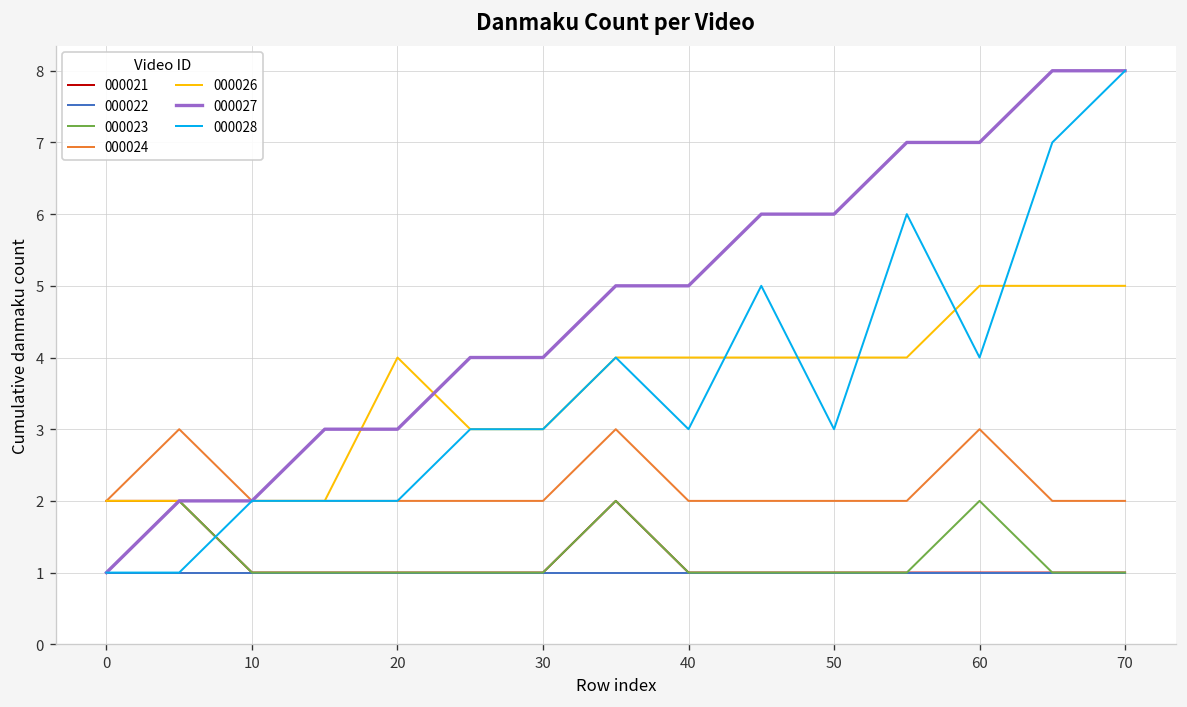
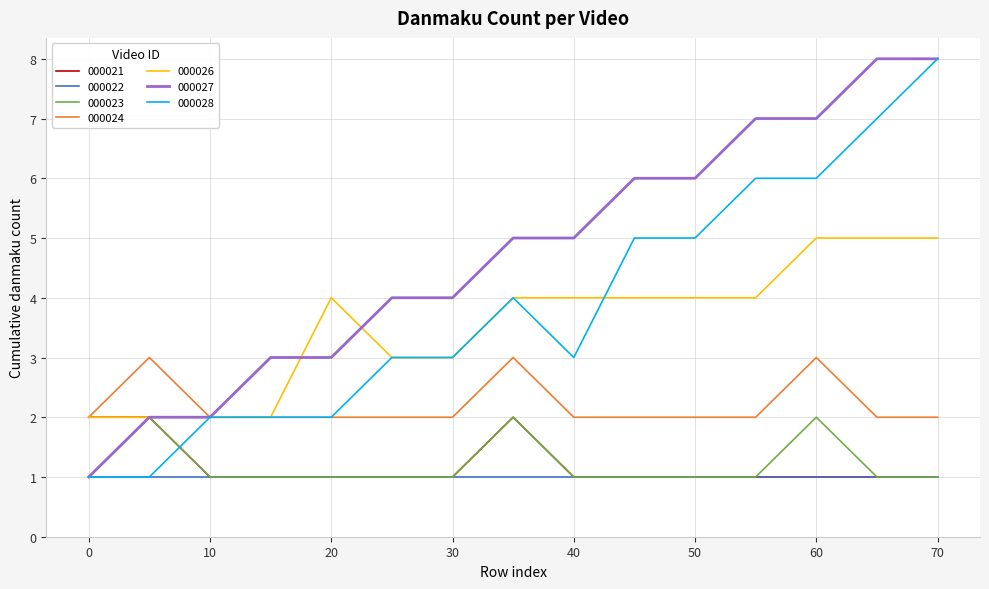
000028, 50: 3 -> 5
000028, 60: 4 -> 6
